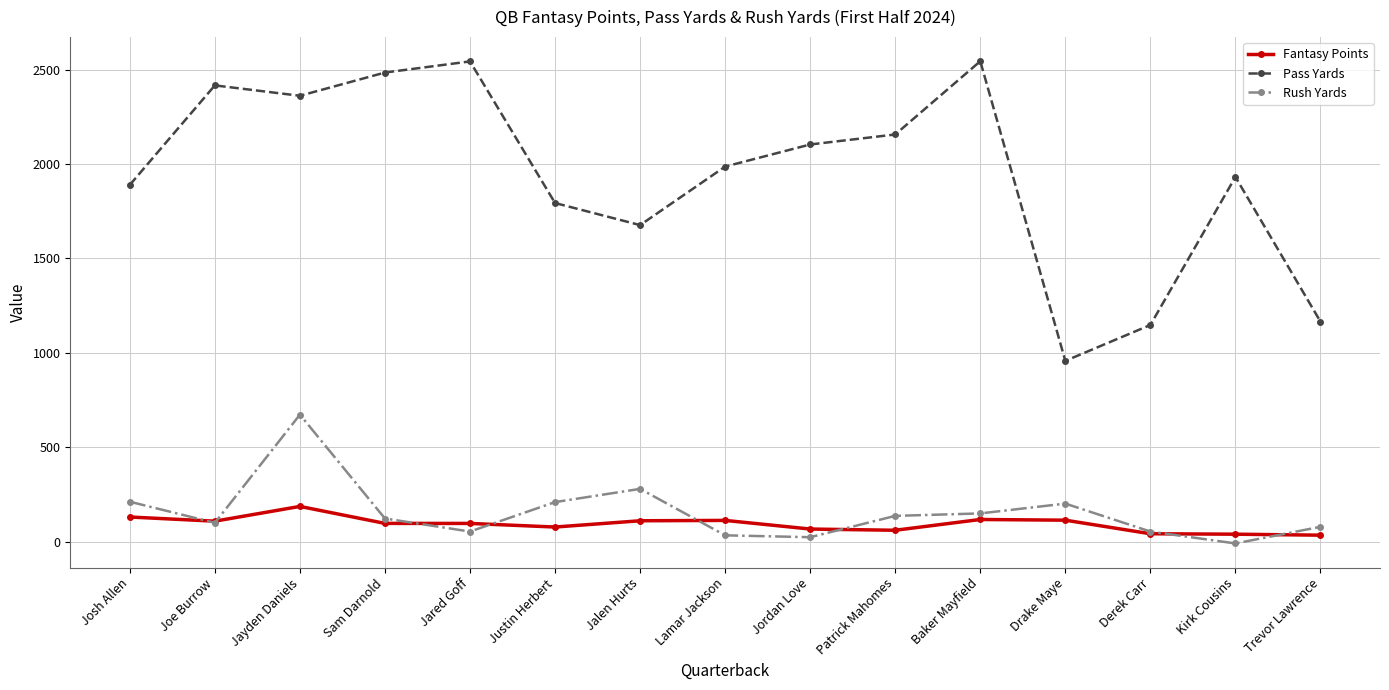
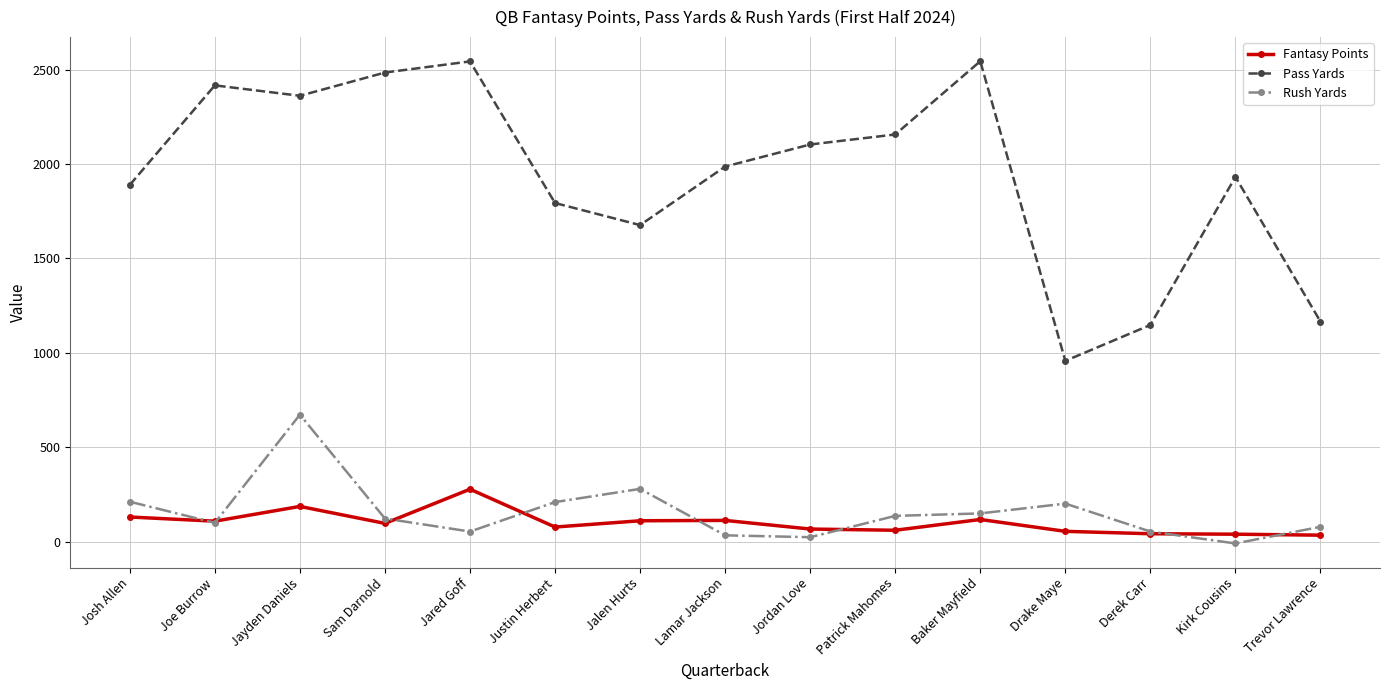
Fantasy Points, Jared Goff: 100 -> 280
Fantasy Points, Drake Maye: 110 -> 50
